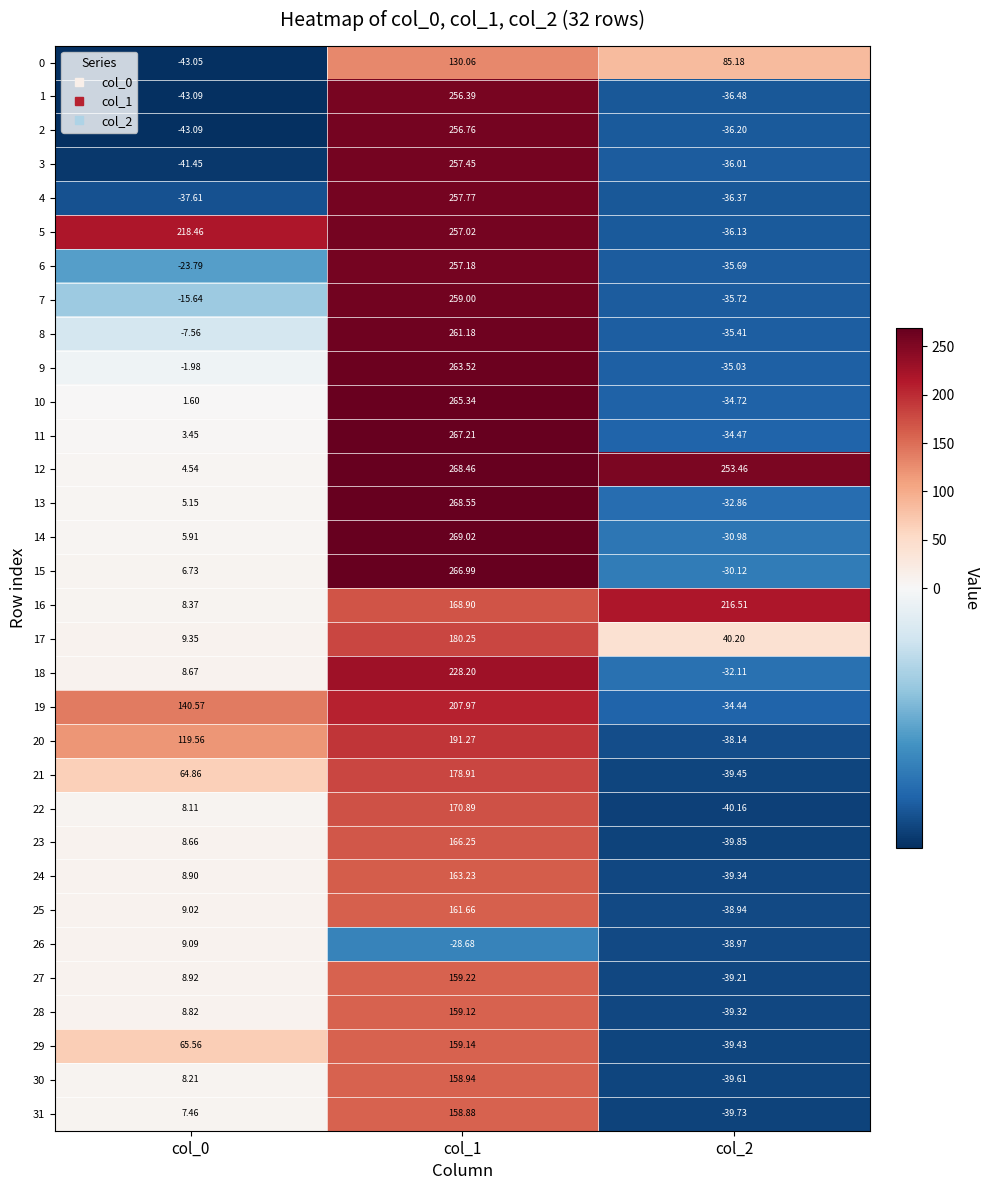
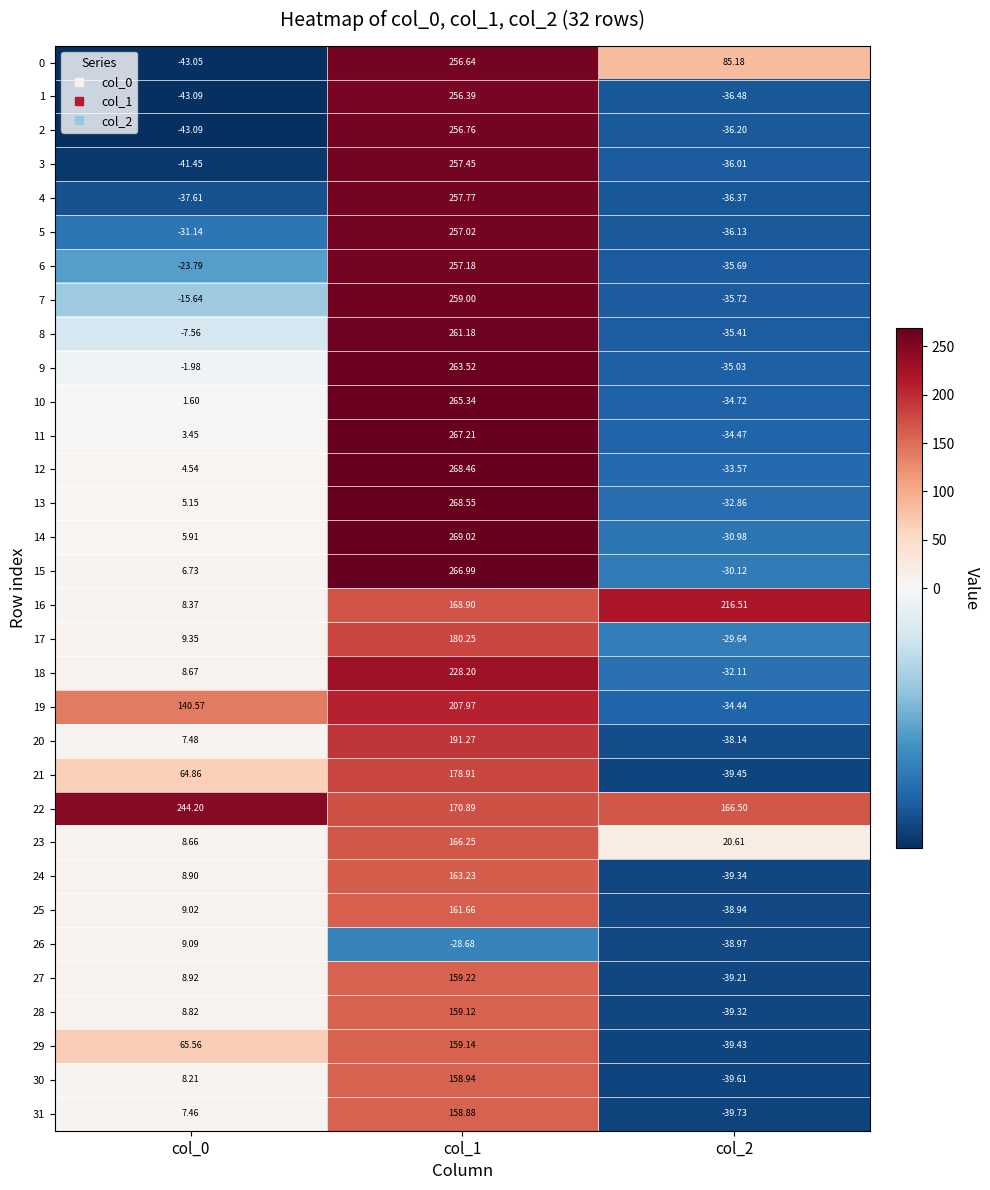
0, col_1: 130.06 -> 256.64
5, col_0: 218.46 -> -31.14
12, col_2: 253.46 -> -33.57
17, col_2: 40.20 -> -29.64
20, col_0: 119.56 -> 7.48
22, col_0: 8.11 -> 244.20
22, col_2: -40.16 -> 166.50
23, col_2: -39.85 -> 20.61
